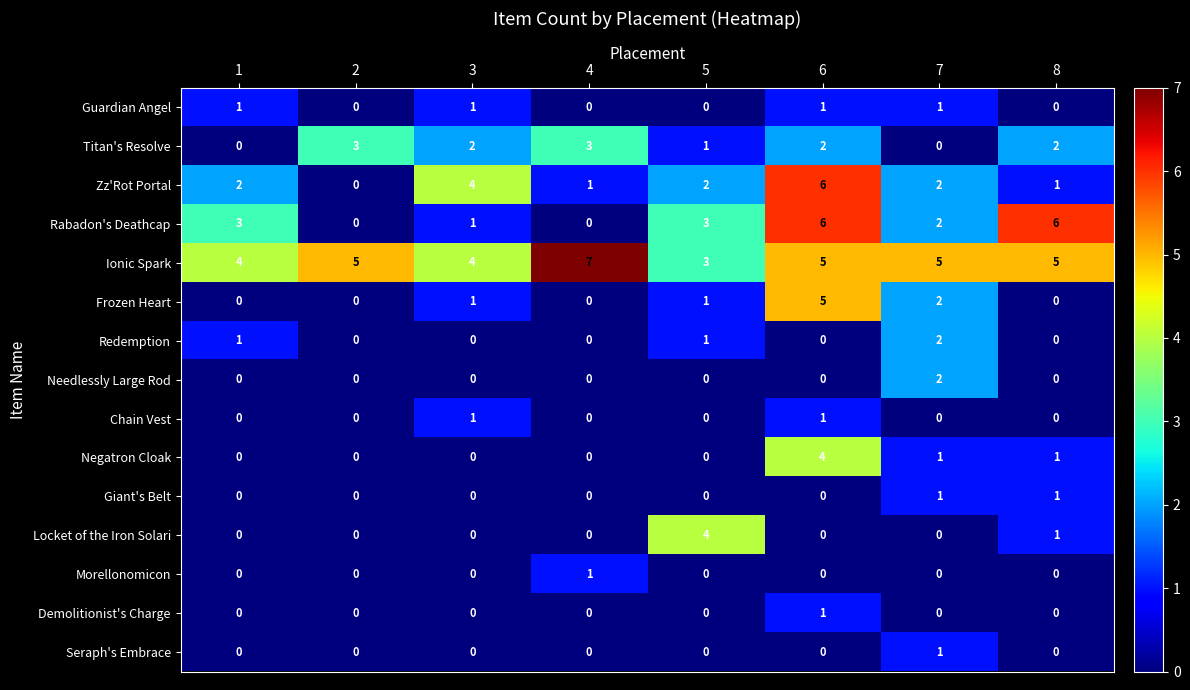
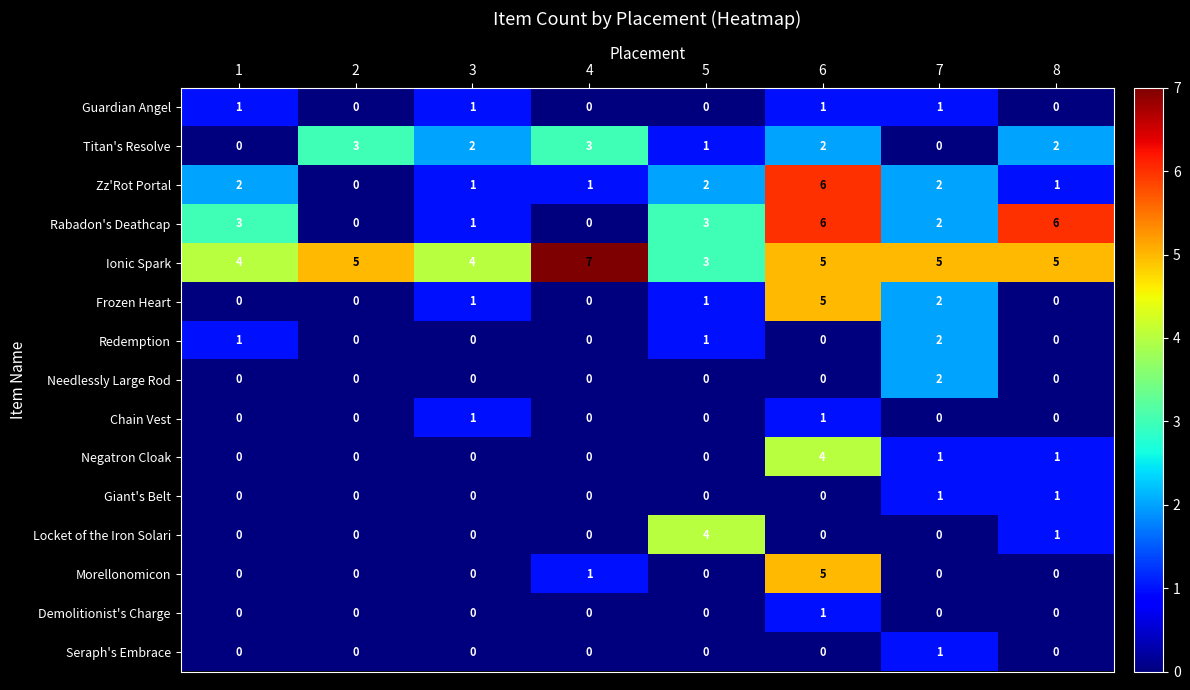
Zz'Rot Portal, 3: 4 -> 1
Morellonomicon, 6: 0 -> 5
